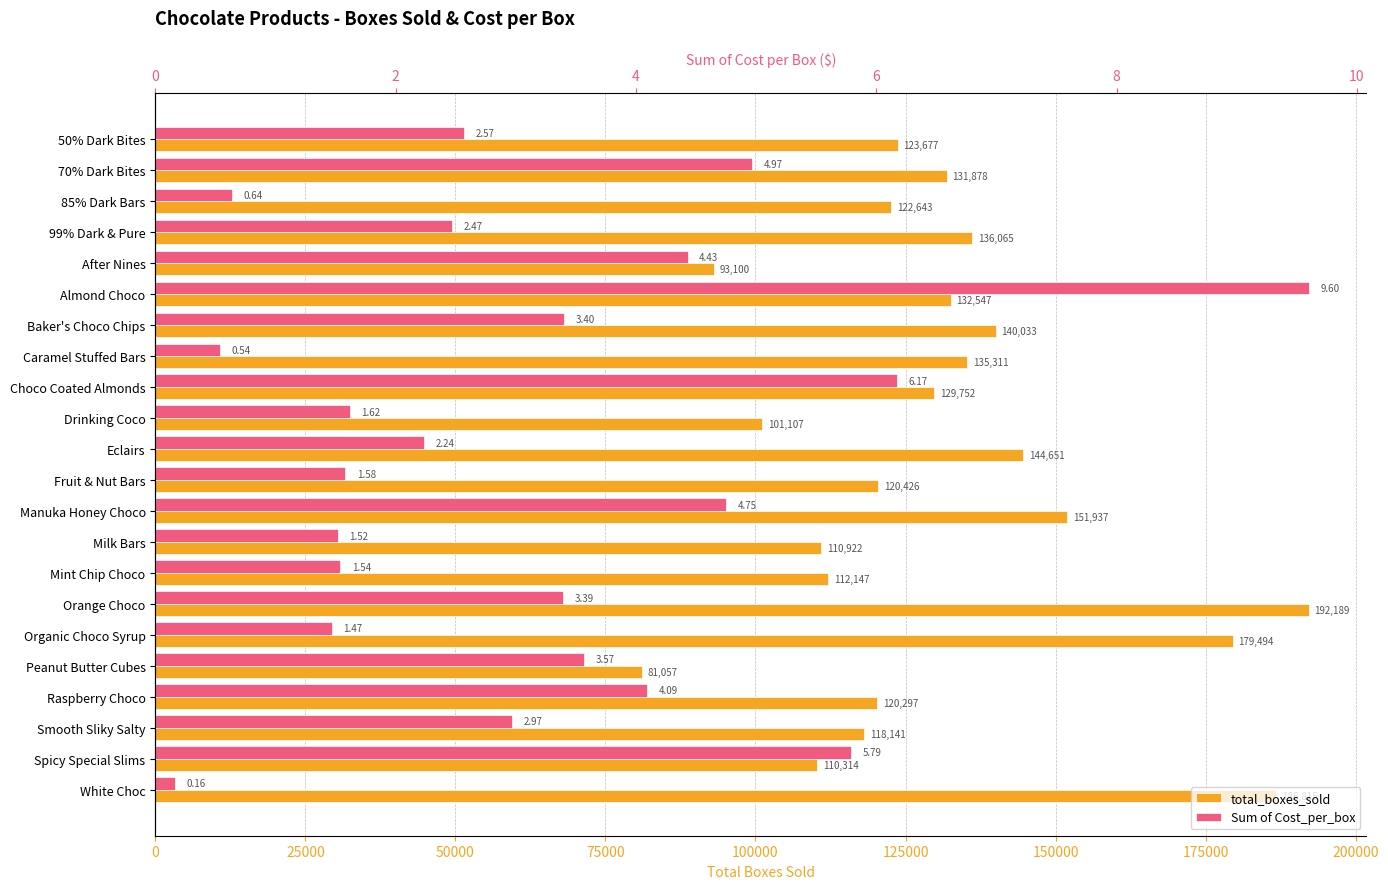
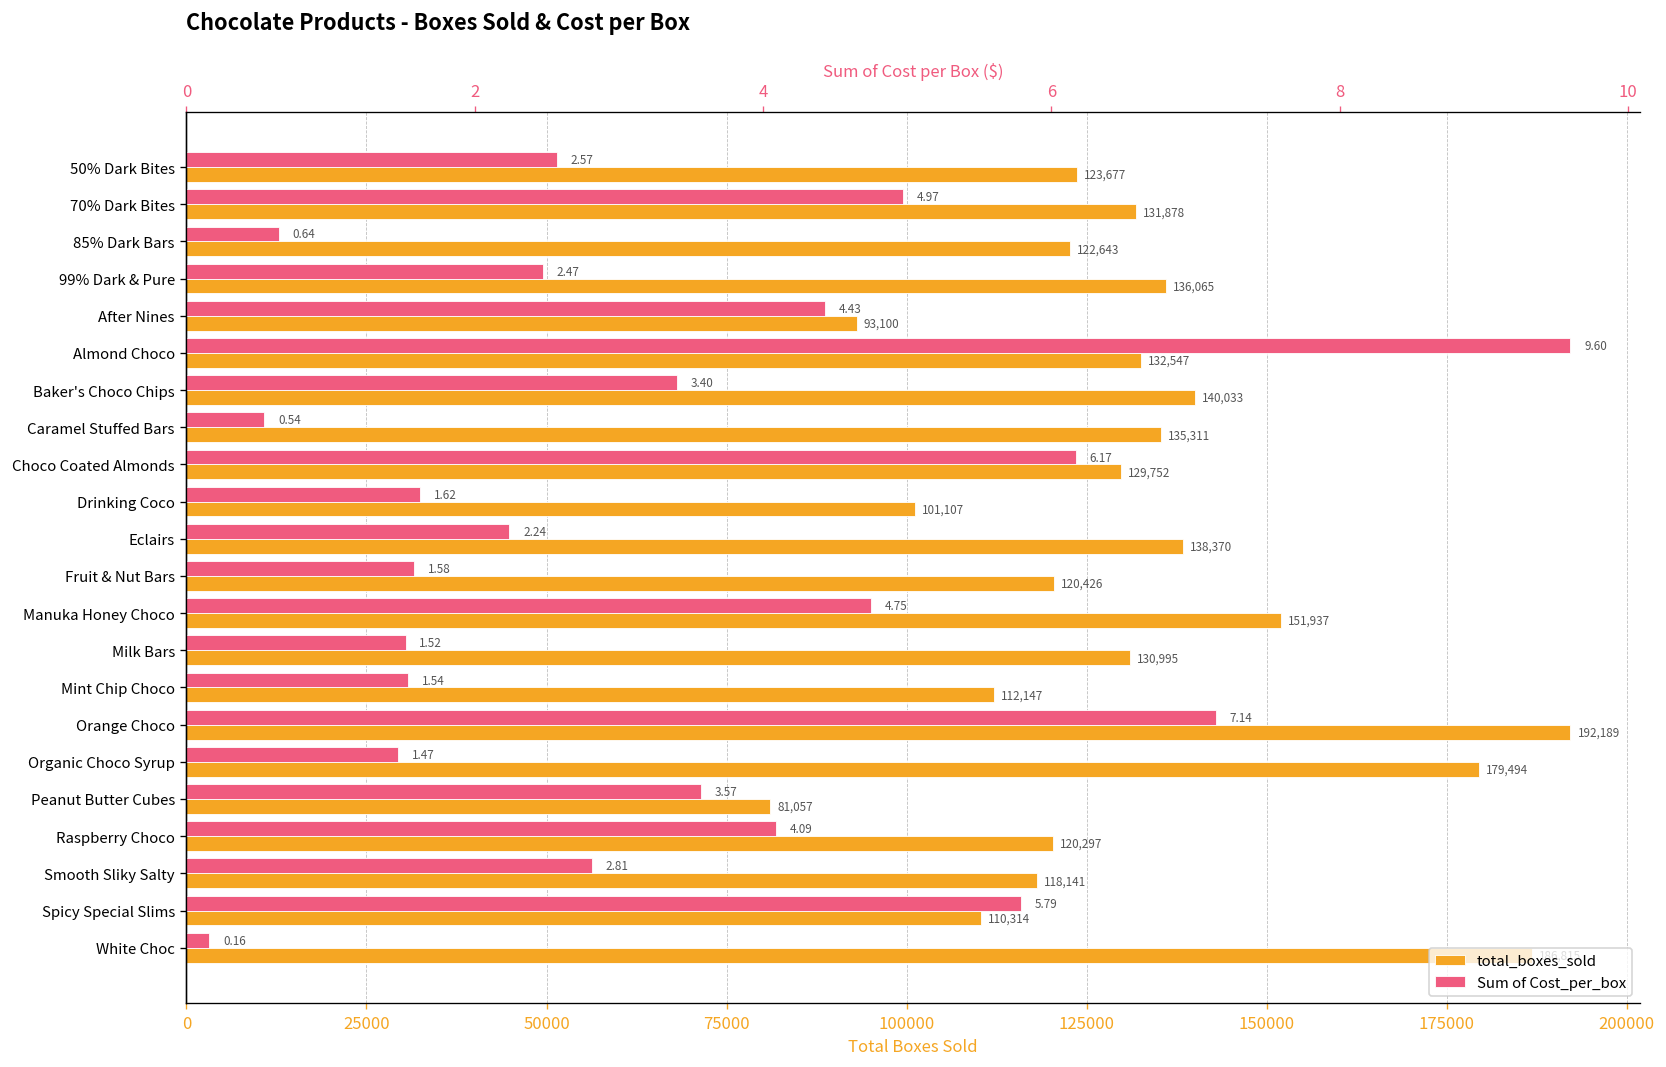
total_boxes_sold, Eclairs: 144,651 -> 138,370
total_boxes_sold, Milk Bars: 110,922 -> 130,995
Sum of Cost_per_box, Orange Choco: 3.39 -> 7.14
Sum of Cost_per_box, Smooth Sliky Salty: 2.97 -> 2.81
